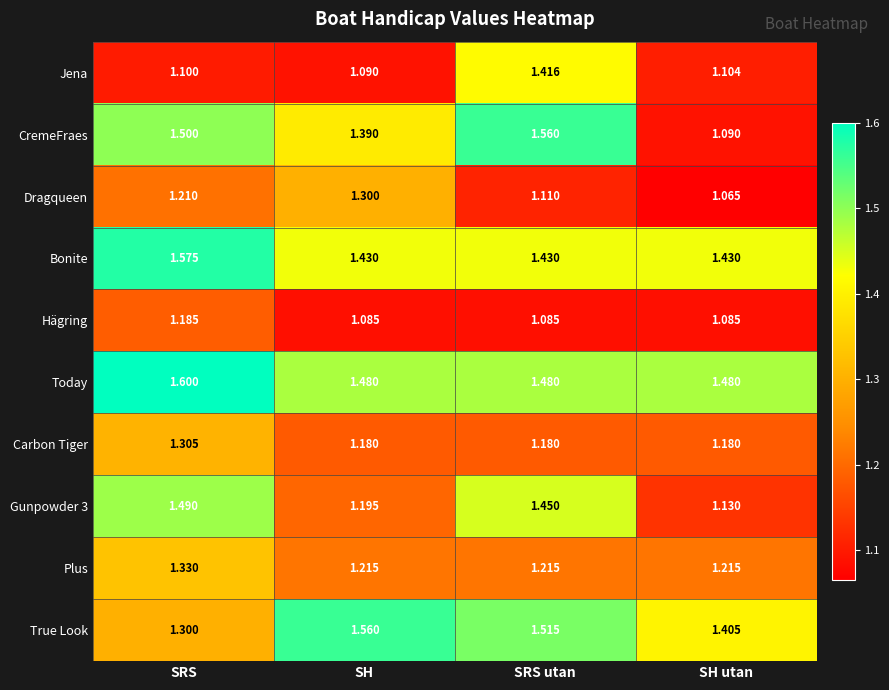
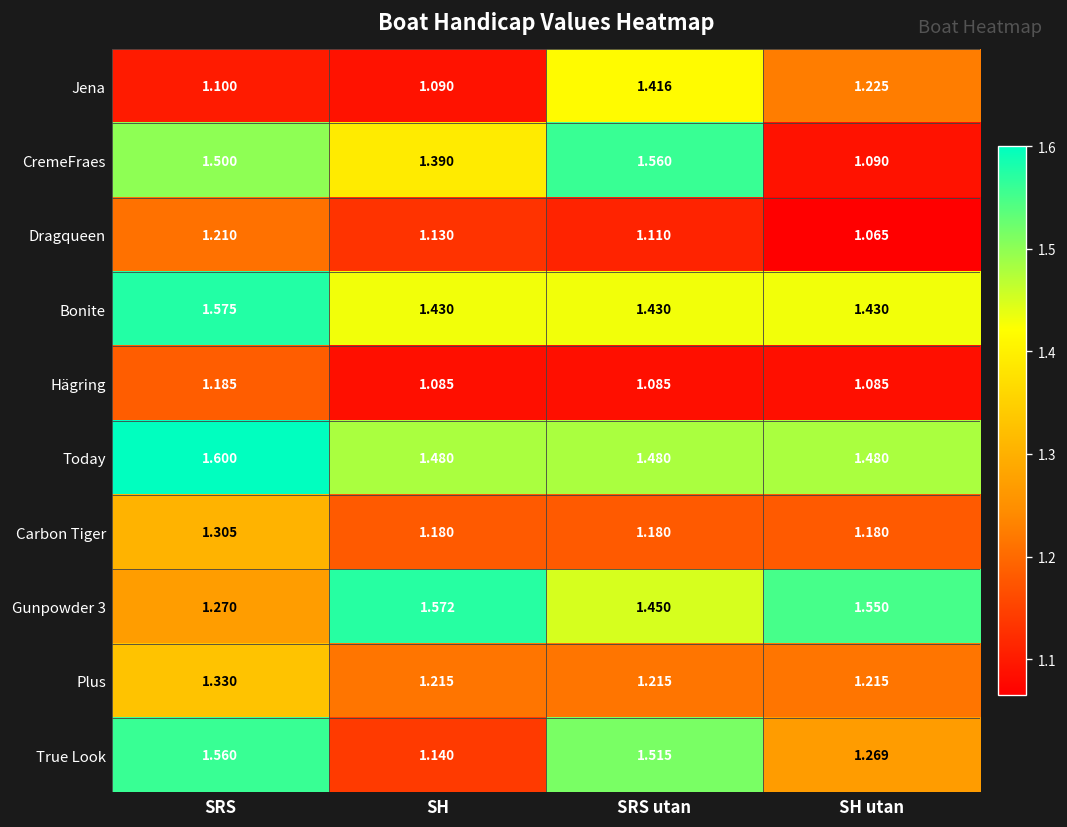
Jena, SH utan: 1.104 -> 1.225
Dragqueen, SH: 1.300 -> 1.130
Gunpowder 3, SRS: 1.490 -> 1.270
Gunpowder 3, SH: 1.195 -> 1.572
Gunpowder 3, SH utan: 1.130 -> 1.550
True Look, SRS: 1.300 -> 1.560
True Look, SH: 1.560 -> 1.140
True Look, SH utan: 1.405 -> 1.269
